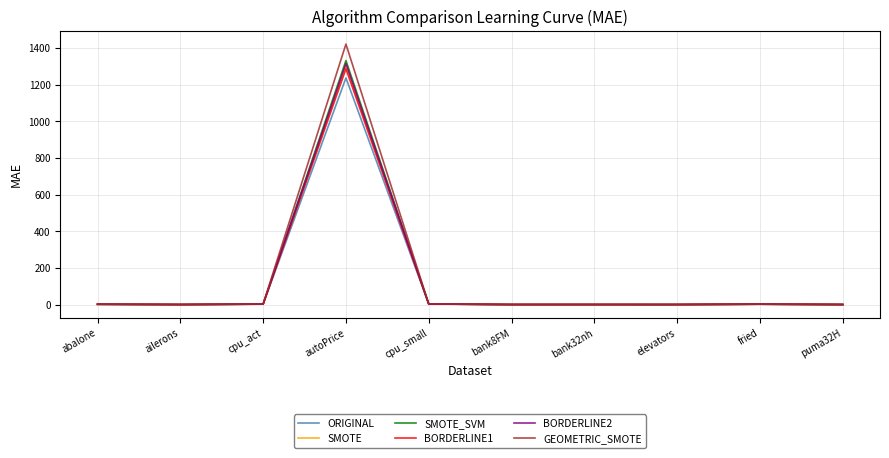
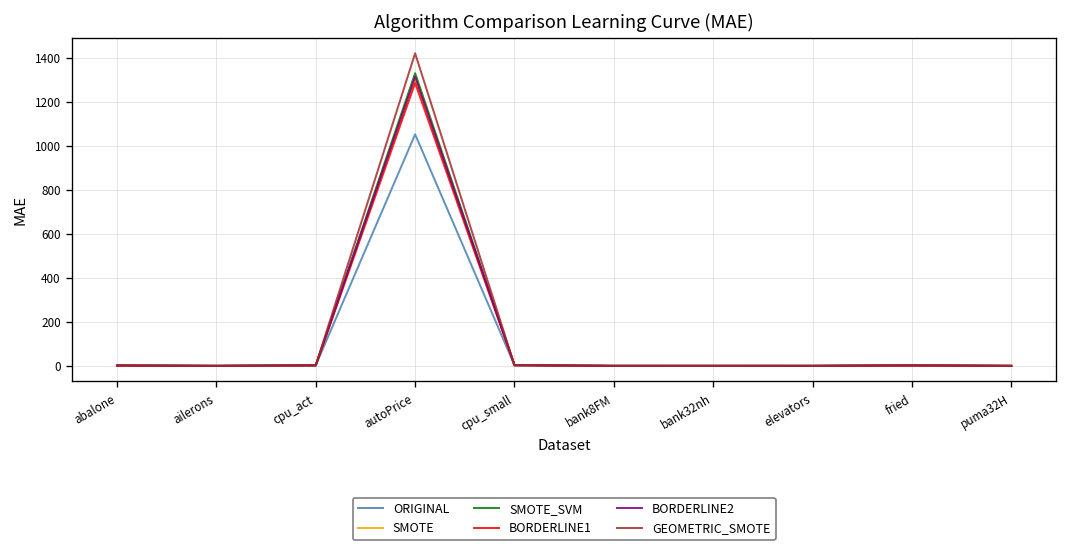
ORIGINAL, autoPrice: 1240 -> 1050
